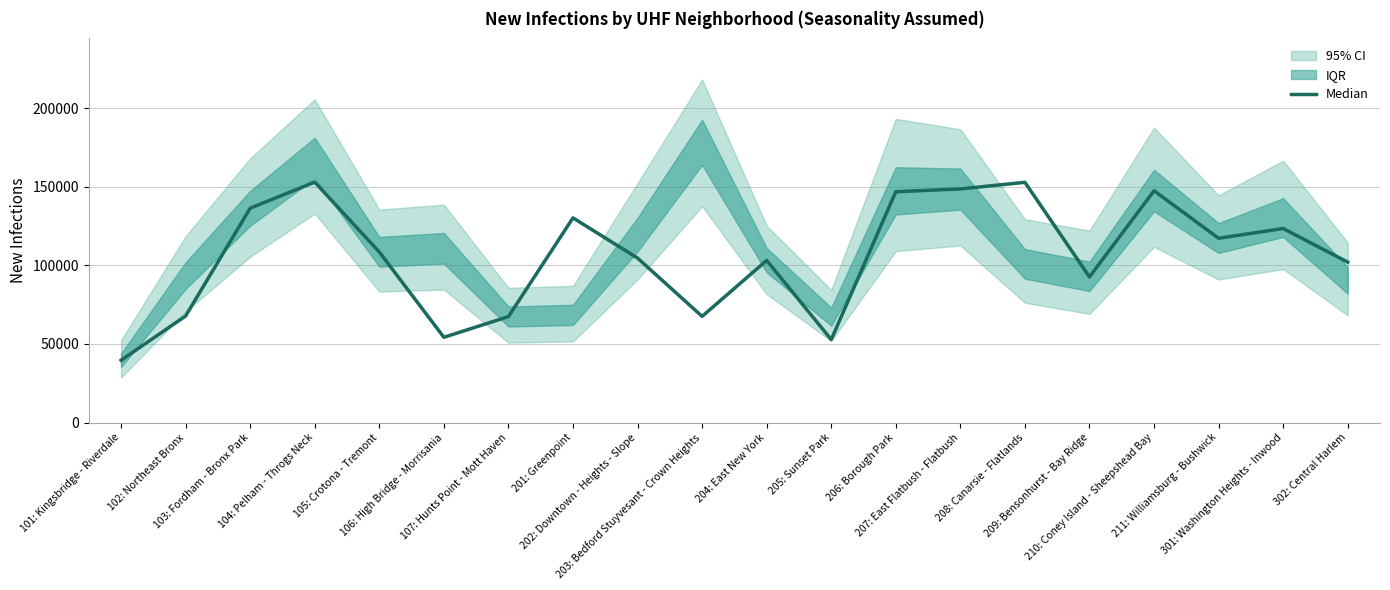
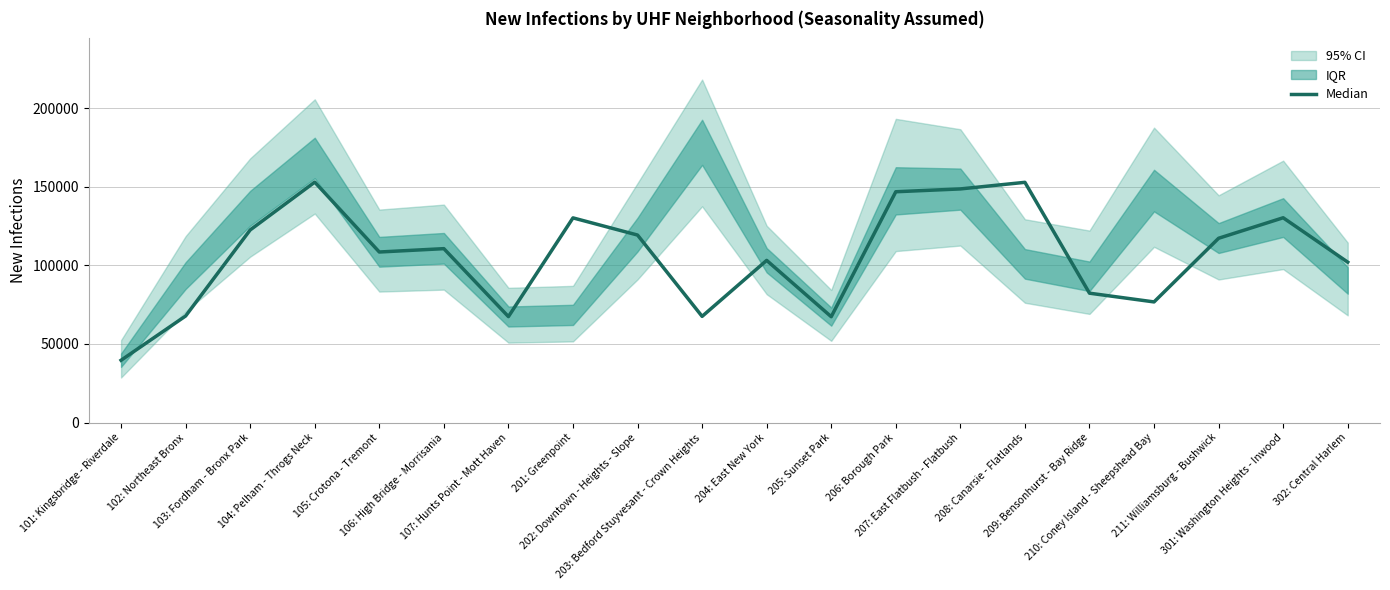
Median, 103: Fordham - Bronx Park: 136000 -> 123000
Median, 106: High Bridge - Morrisania: 54000 -> 111000
Median, 202: Downtown - Heights - Slope: 105000 -> 119000
Median, 205: Sunset Park: 53000 -> 67000
Median, 209: Bensonhurst - Bay Ridge: 93000 -> 82000
Median, 210: Coney Island - Sheepshead Bay: 148000 -> 77000
Median, 301: Washington Heights - Inwood: 123000 -> 130000
